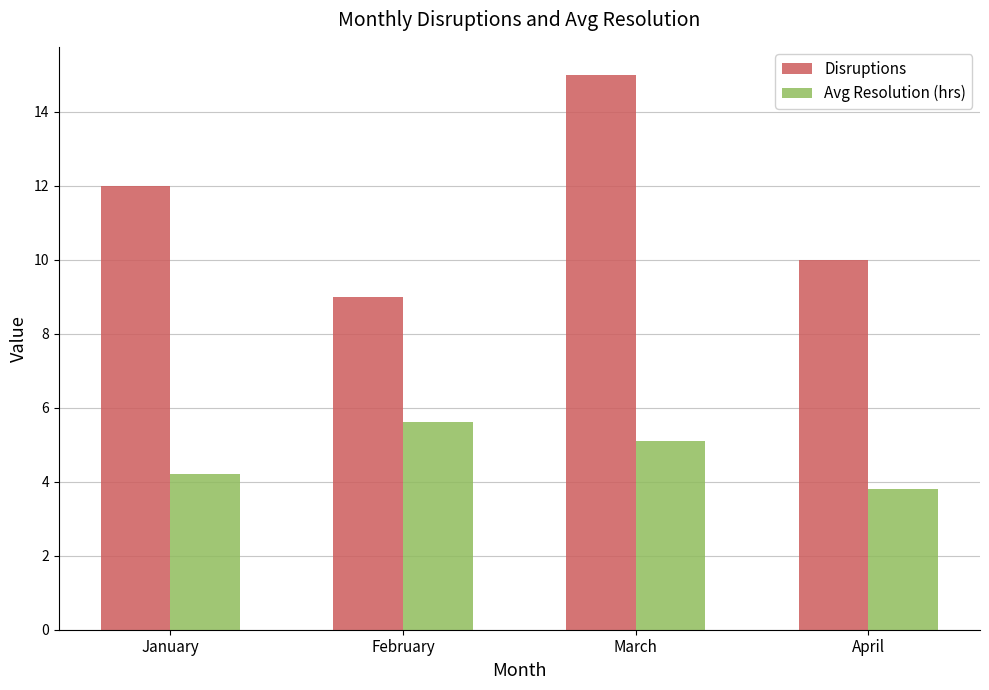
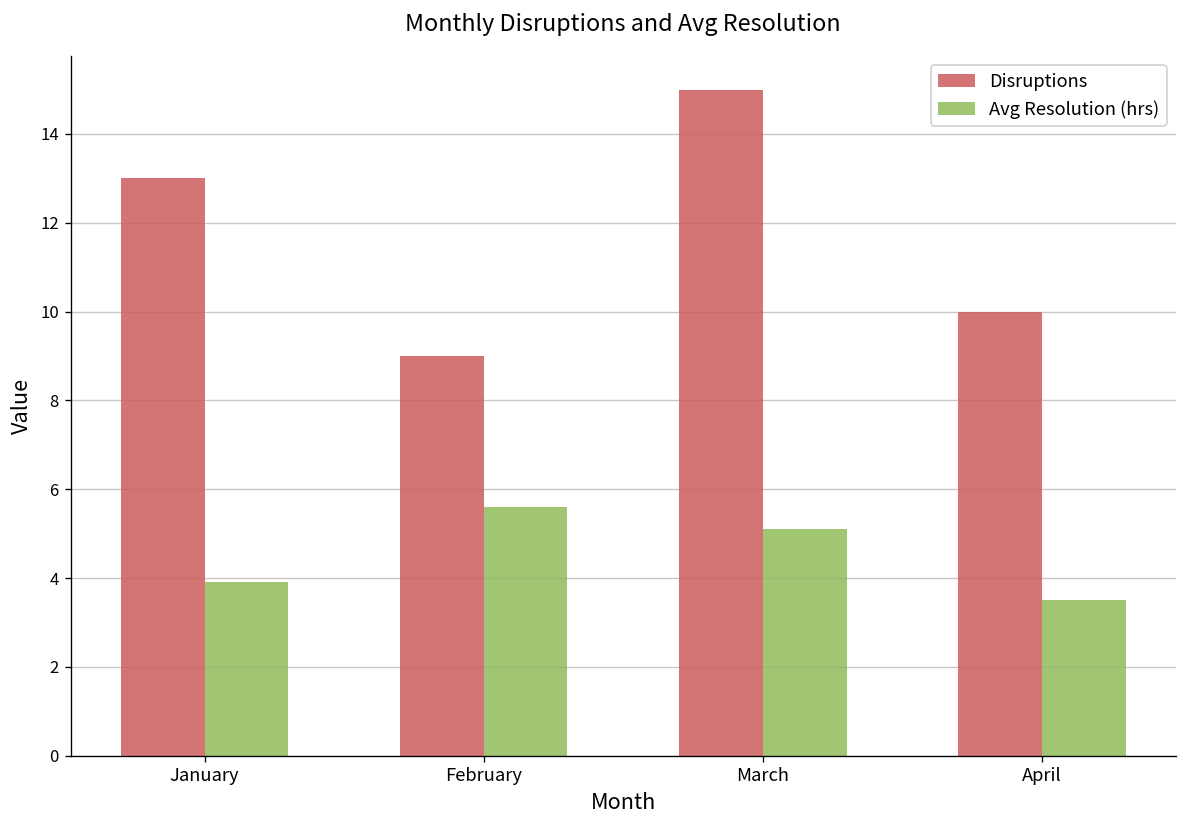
Disruptions, January: 12 -> 13
Avg Resolution (hrs), January: 4.2 -> 3.9
Avg Resolution (hrs), April: 3.8 -> 3.5
